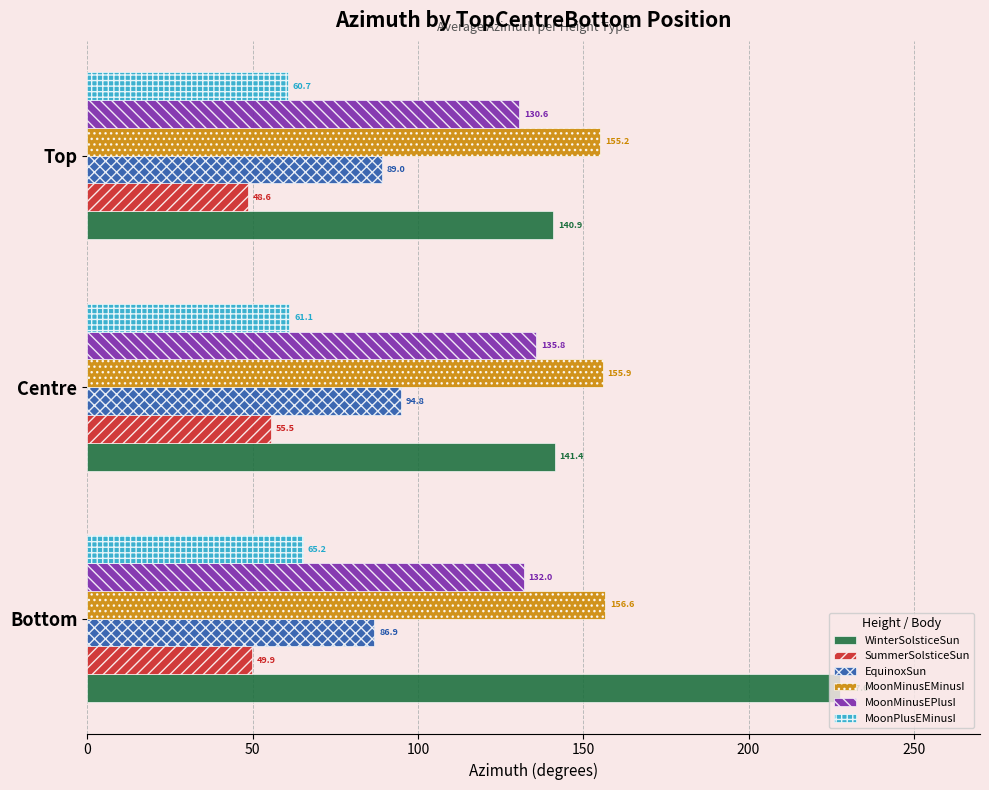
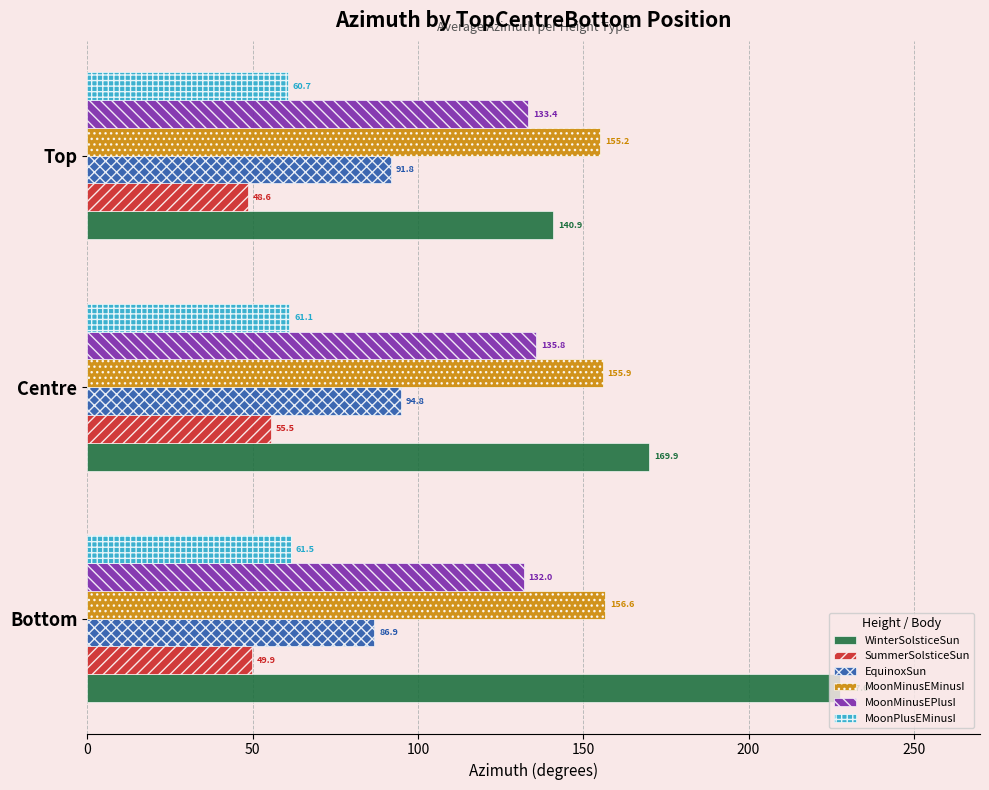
MoonMinusEPlusI, Top: 130.6 -> 133.4
EquinoxSun, Top: 89.0 -> 91.8
WinterSolsticeSun, Centre: 141.4 -> 169.9
MoonPlusEMinusI, Bottom: 65.2 -> 61.5
